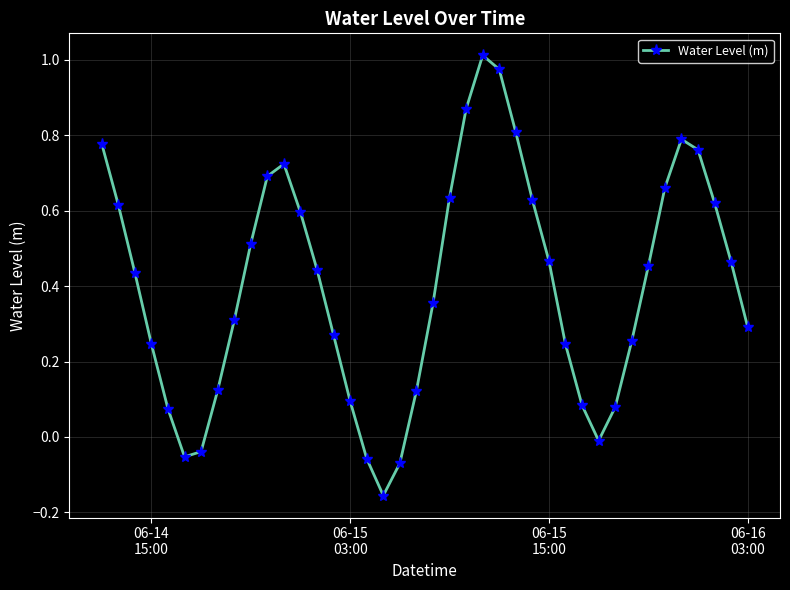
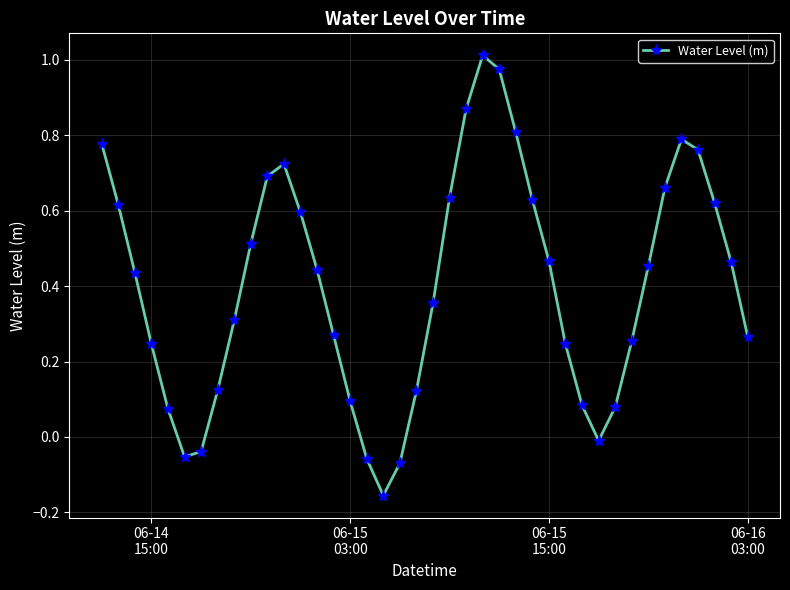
06-16 03:00: 0.29 -> 0.27
